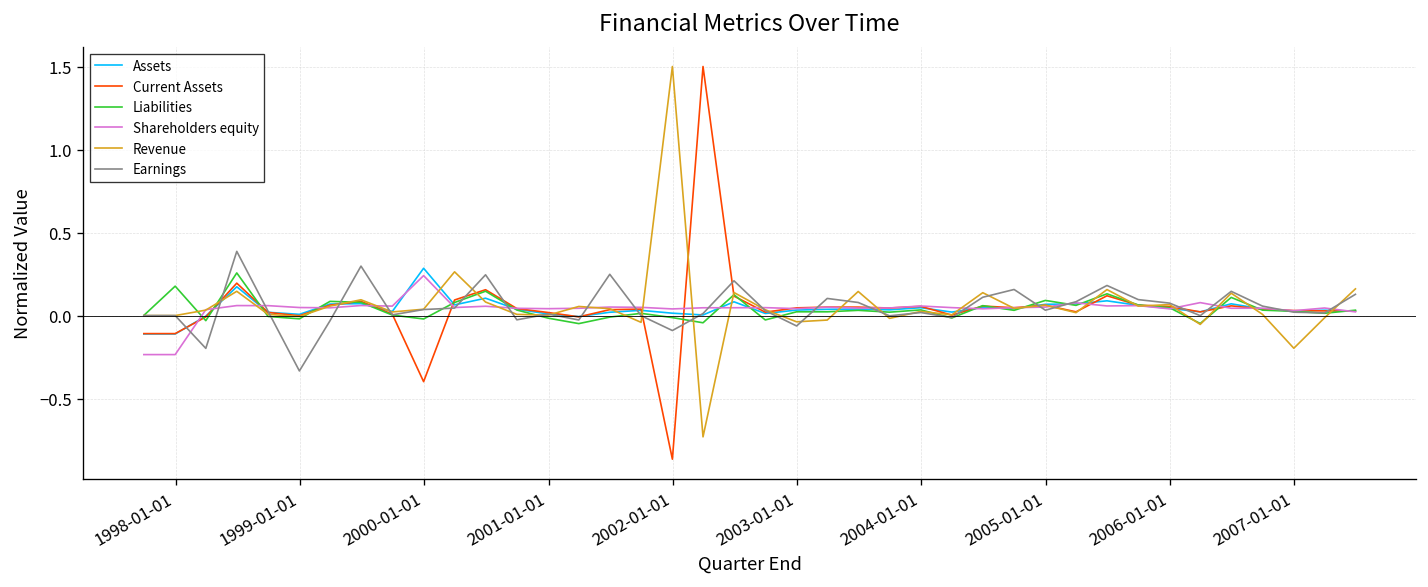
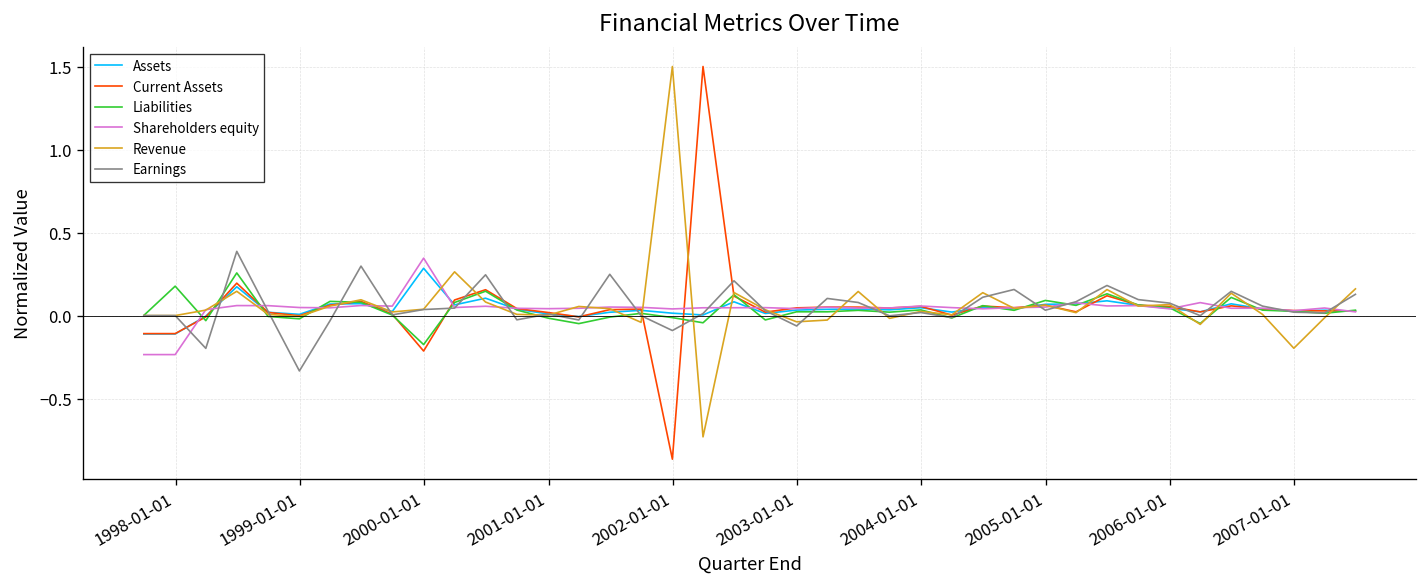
Current Assets, 2000-01-01: -0.40 -> -0.21
Liabilities, 2000-01-01: -0.02 -> -0.17
Shareholders equity, 2000-01-01: 0.24 -> 0.35
